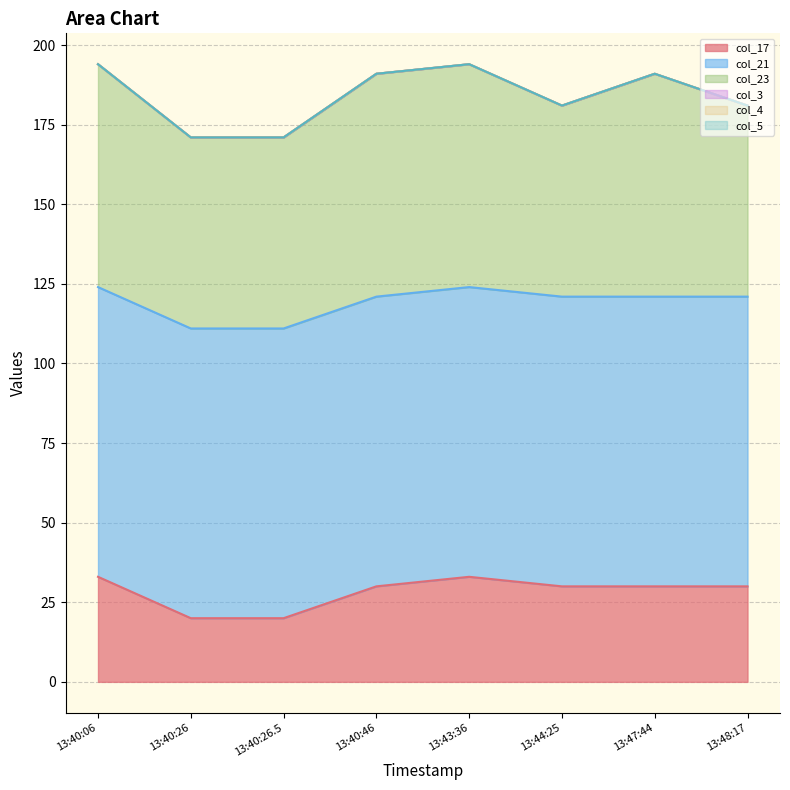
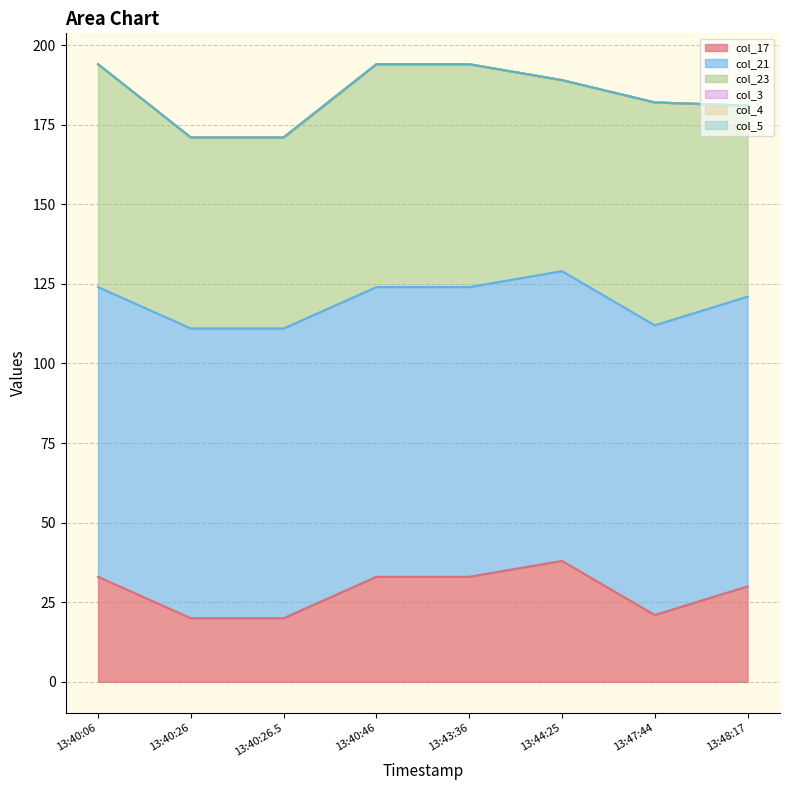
col_17, 13:40:46: 30 -> 33
col_17, 13:44:25: 30 -> 38
col_17, 13:47:44: 30 -> 21
